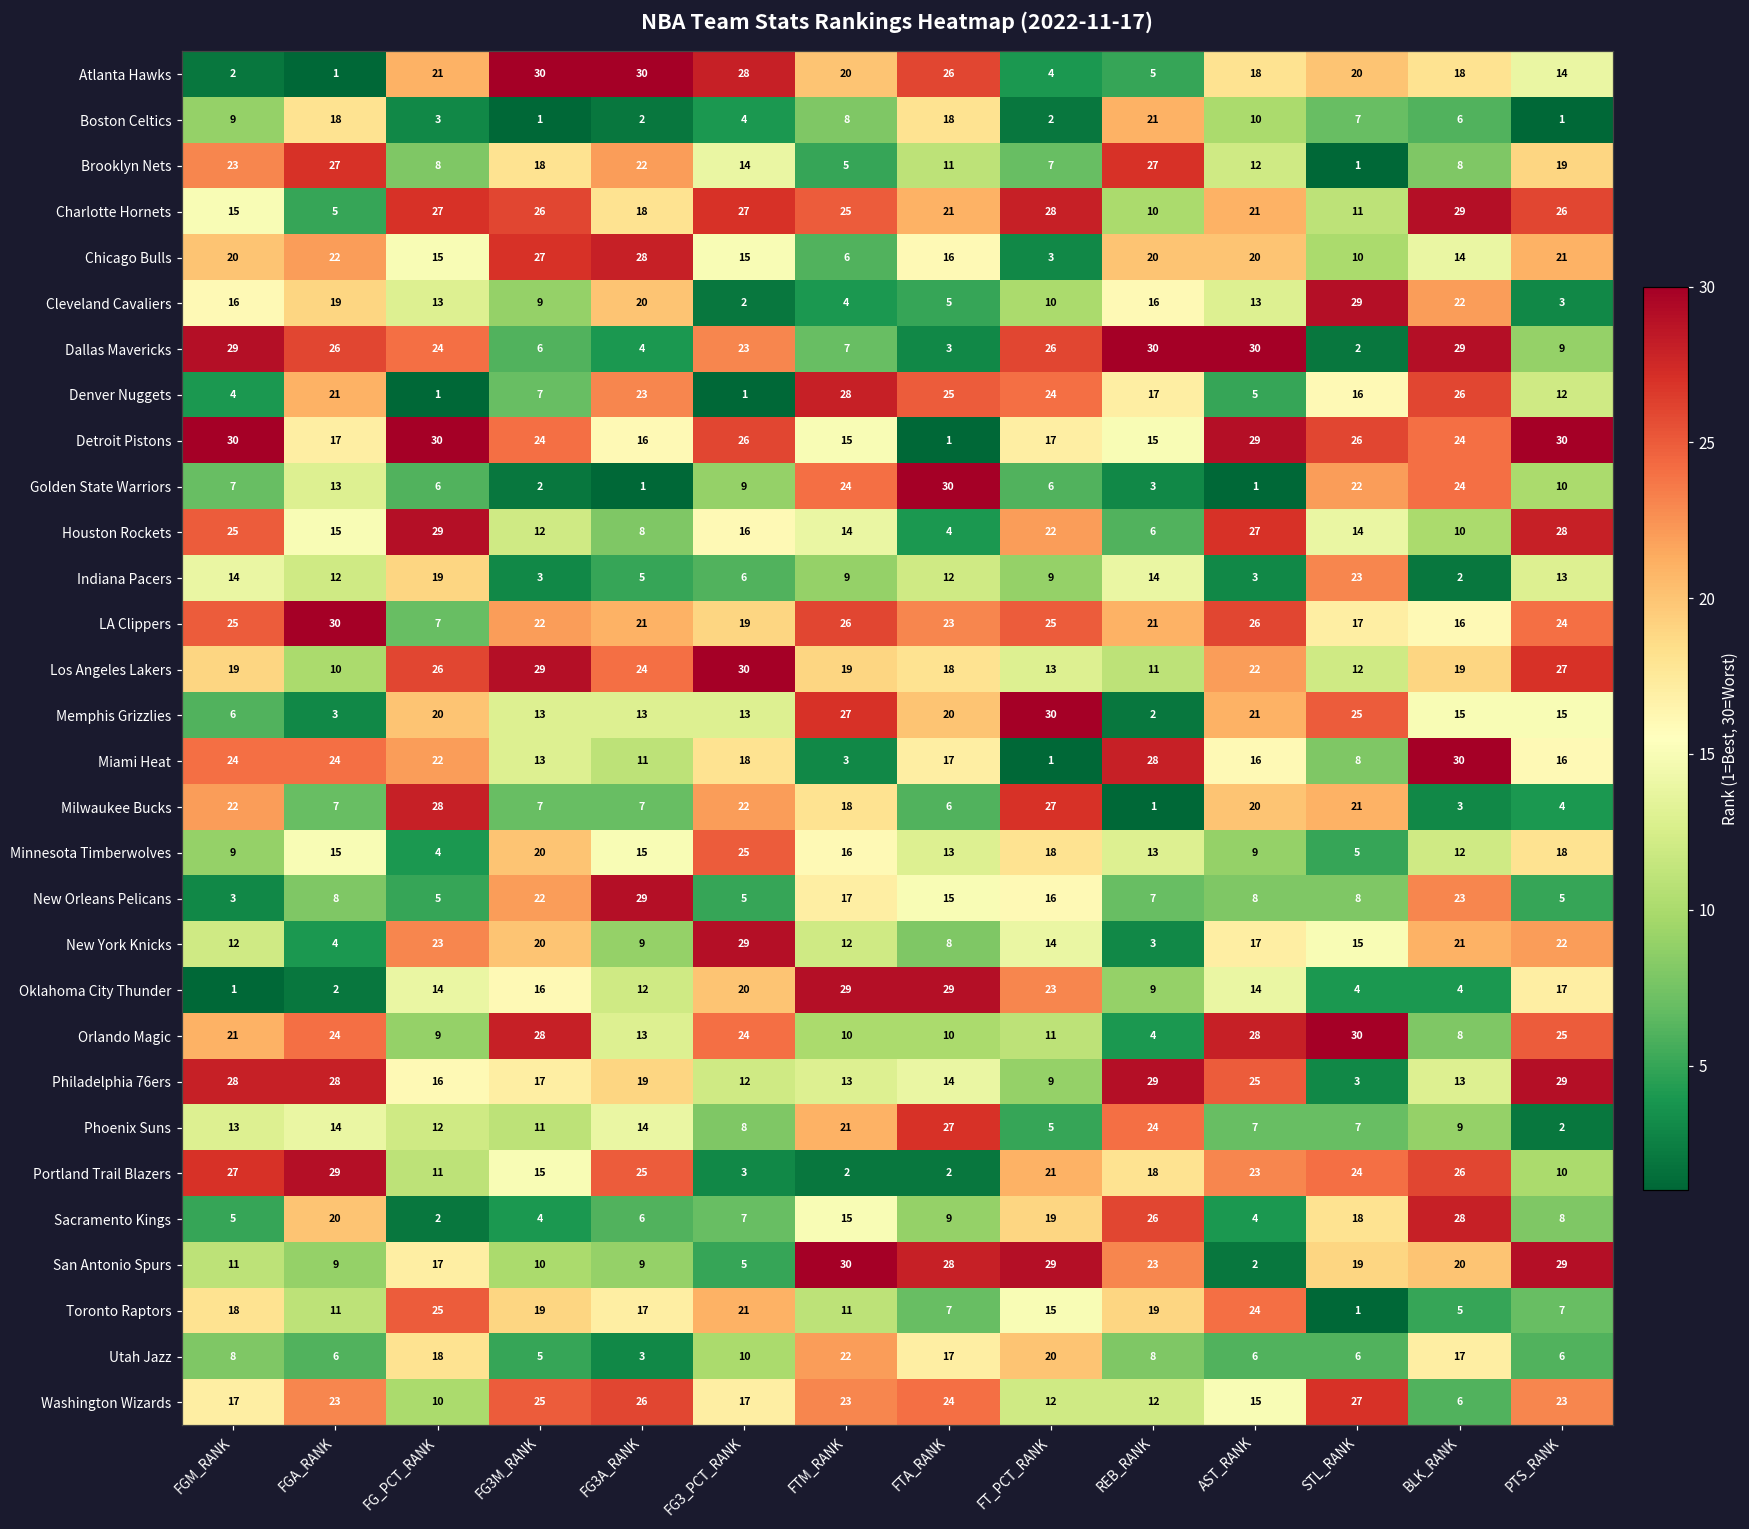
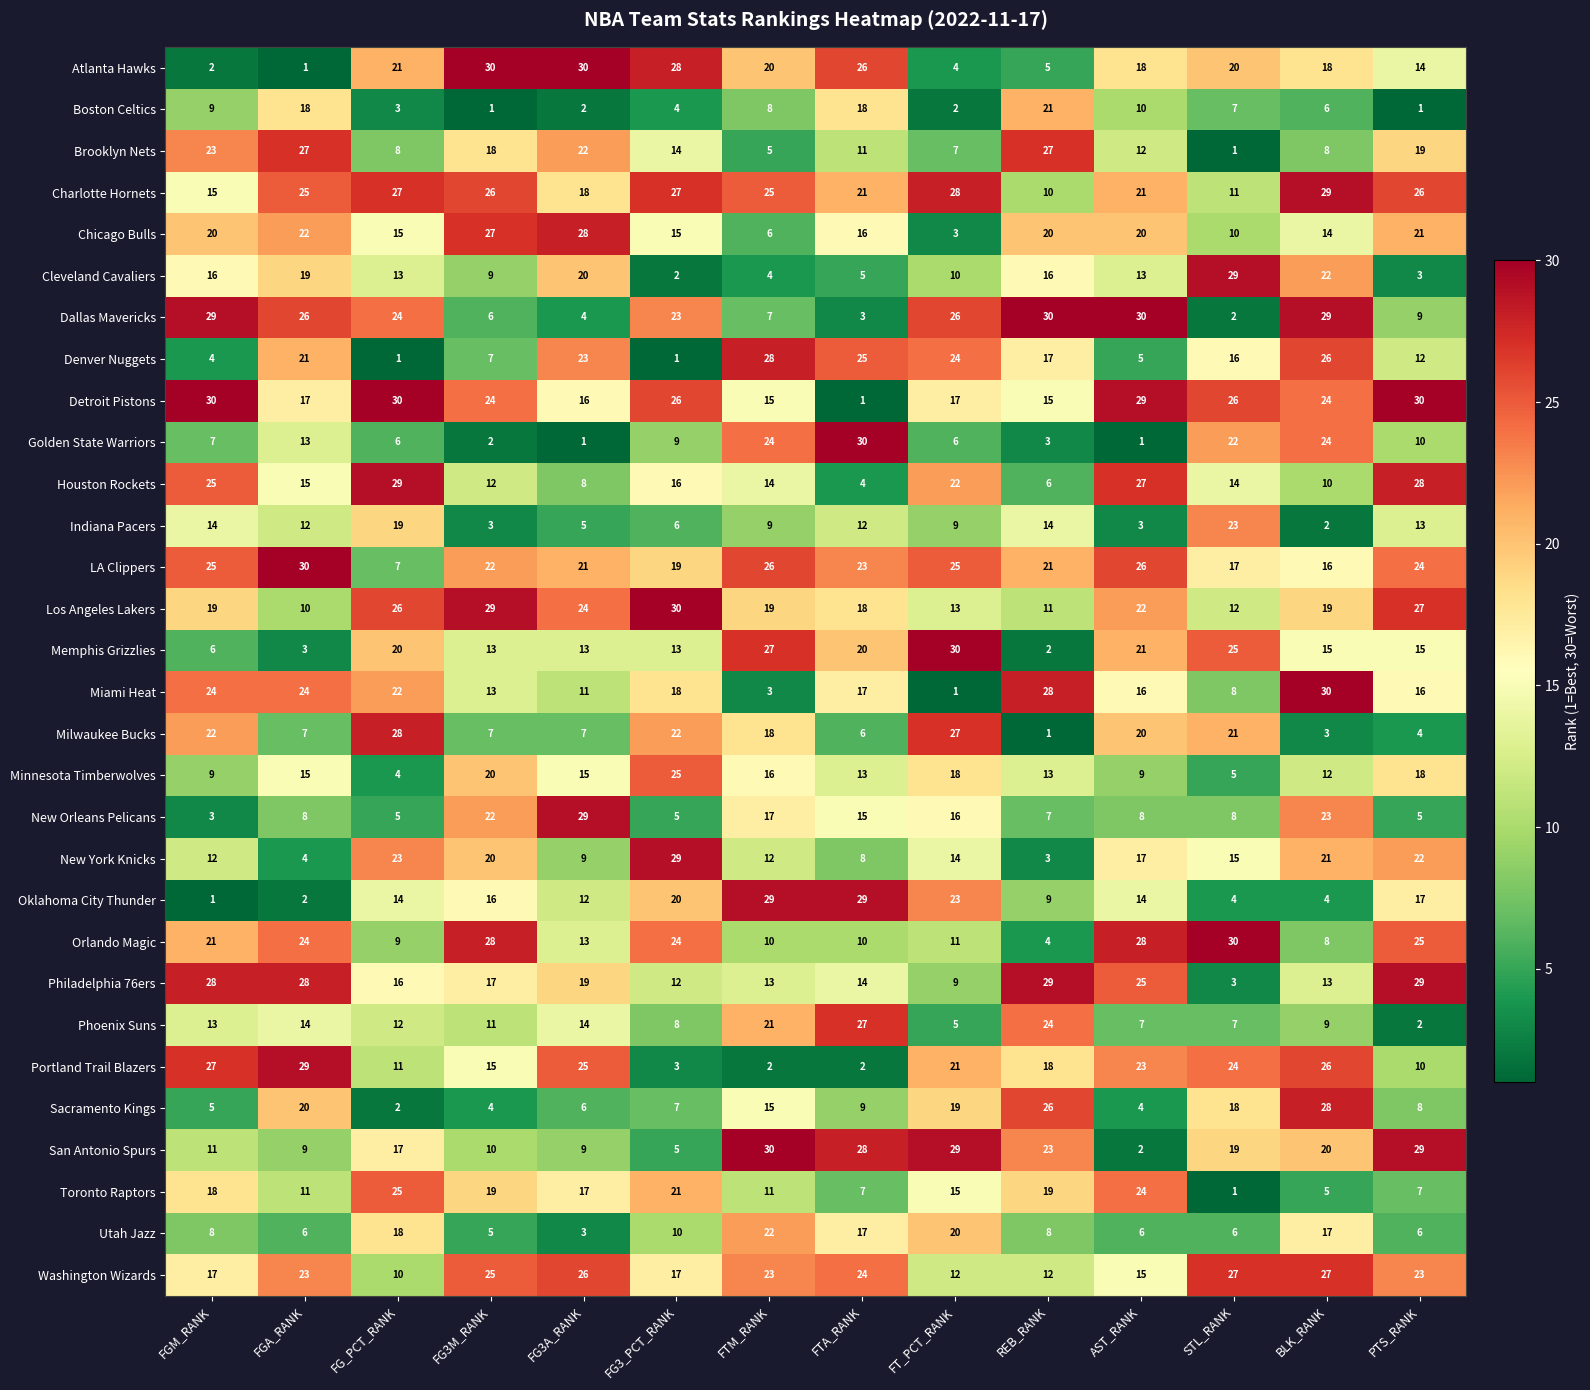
Charlotte Hornets, FGA_RANK: 5 -> 25
Washington Wizards, BLK_RANK: 6 -> 27
